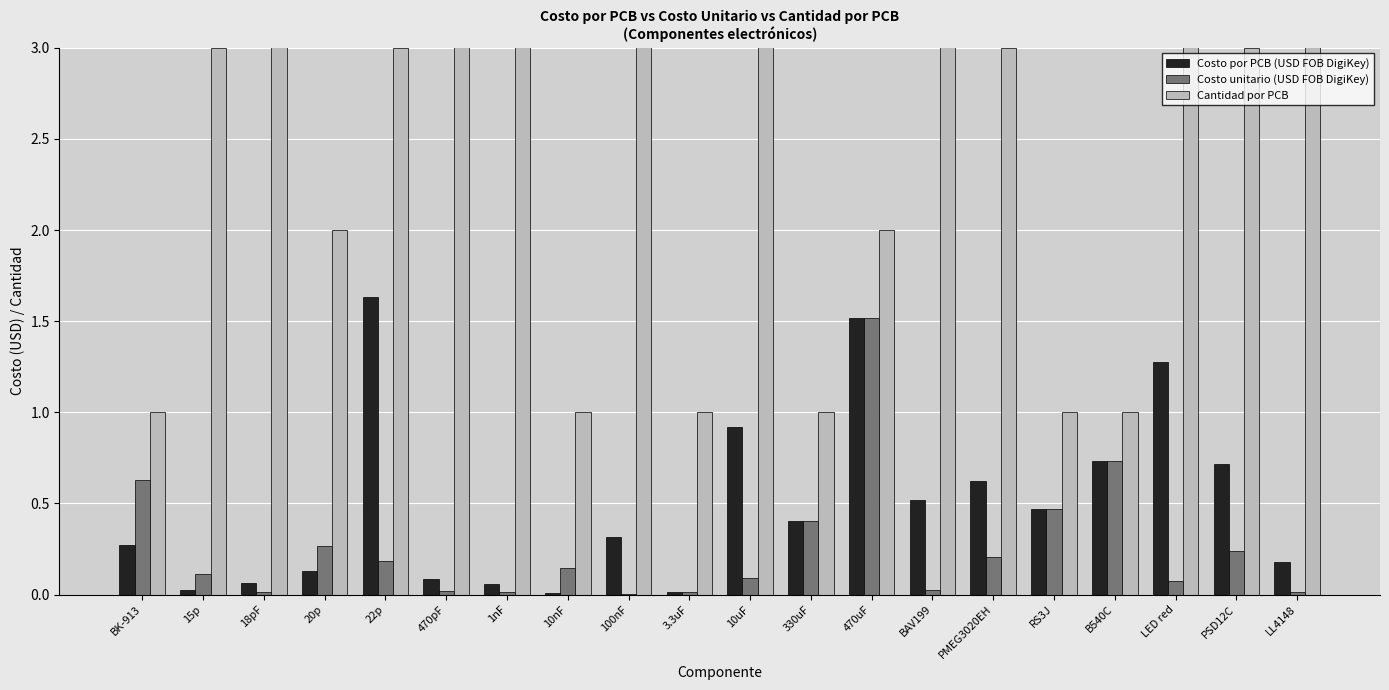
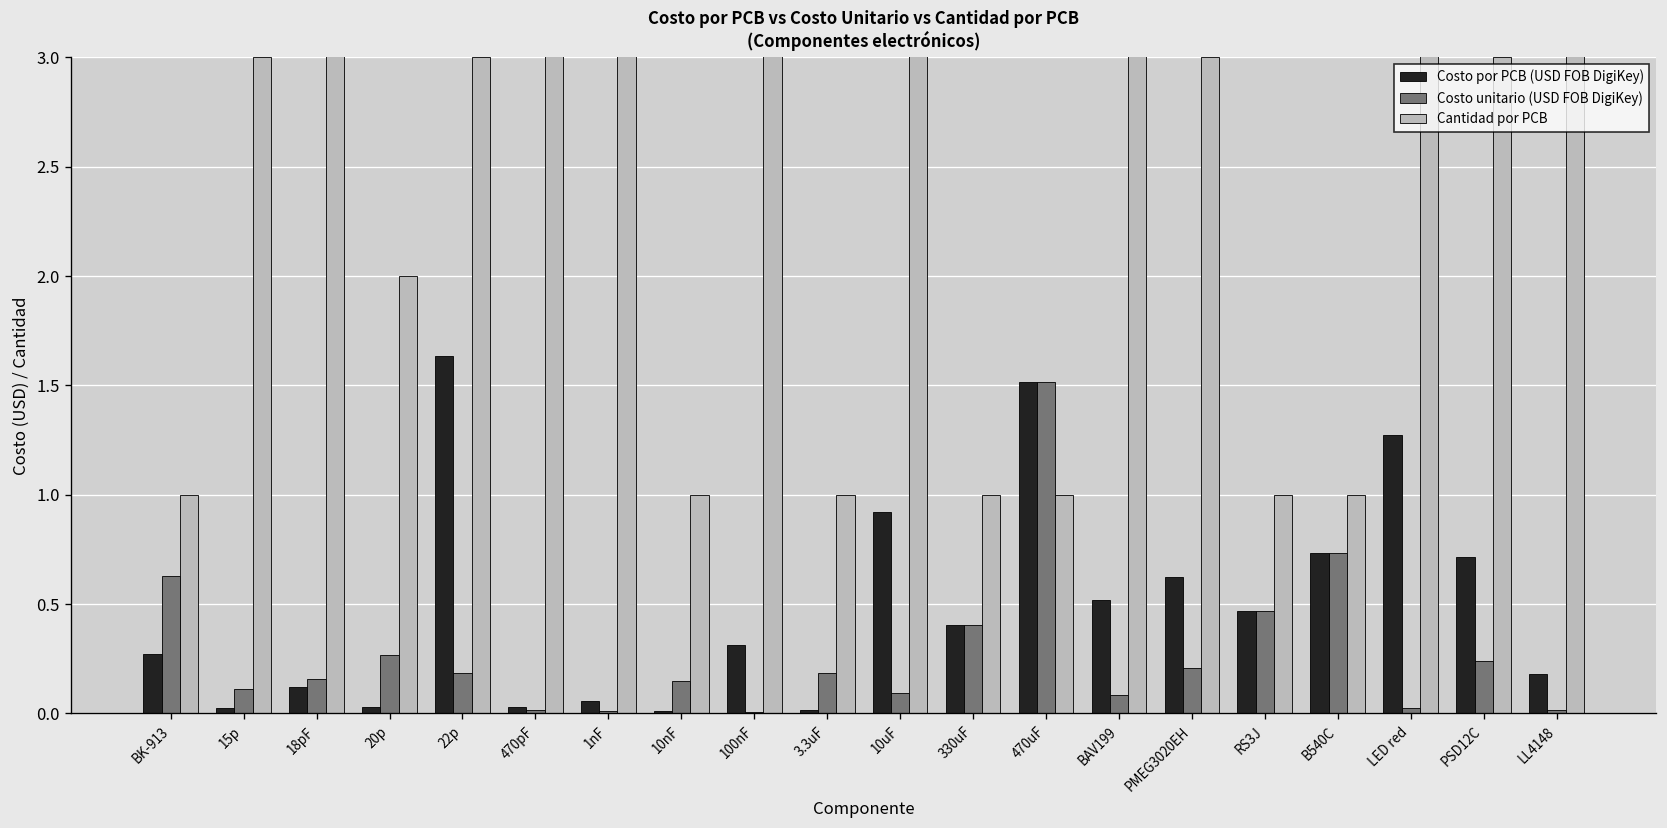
Costo por PCB (USD FOB DigiKey), 18pF: 0.06 -> 0.12
Costo unitario (USD FOB DigiKey), 18pF: 0.02 -> 0.16
Costo por PCB (USD FOB DigiKey), 20p: 0.13 -> 0.03
Costo por PCB (USD FOB DigiKey), 470pF: 0.08 -> 0.03
Costo unitario (USD FOB DigiKey), 3.3uF: 0.01 -> 0.18
Cantidad por PCB, 470uF: 2 -> 1
Costo unitario (USD FOB DigiKey), BAV199: 0.02 -> 0.09
Costo unitario (USD FOB DigiKey), LED red: 0.08 -> 0.03
